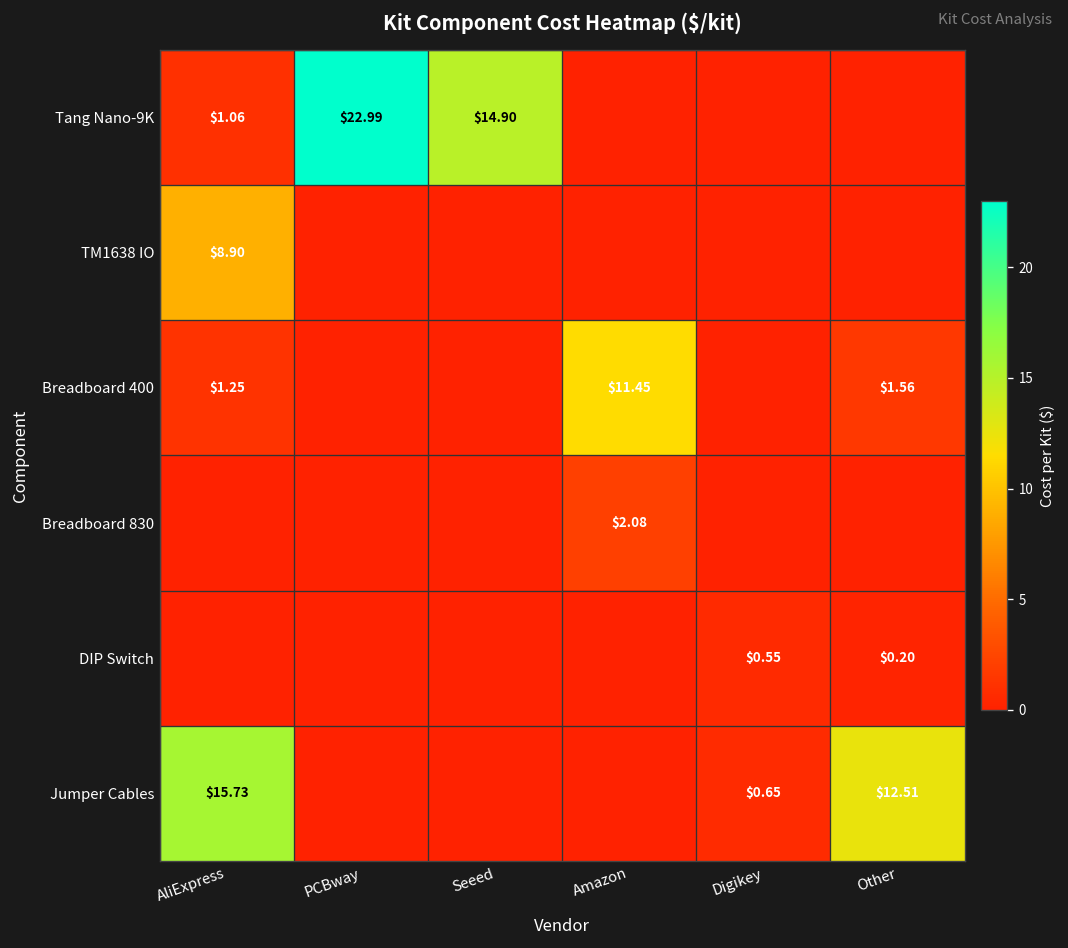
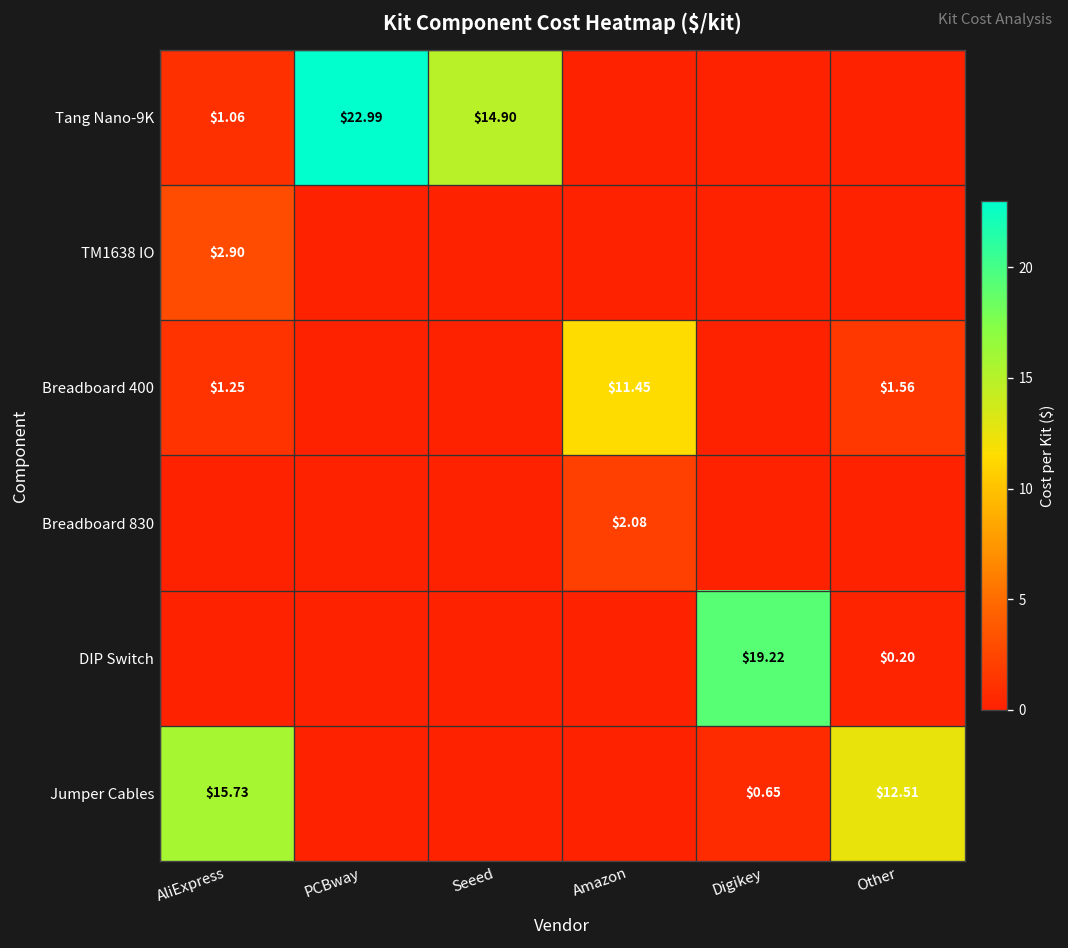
TM1638 IO, AliExpress: $8.90 -> $2.90
DIP Switch, Digikey: $0.55 -> $19.22
